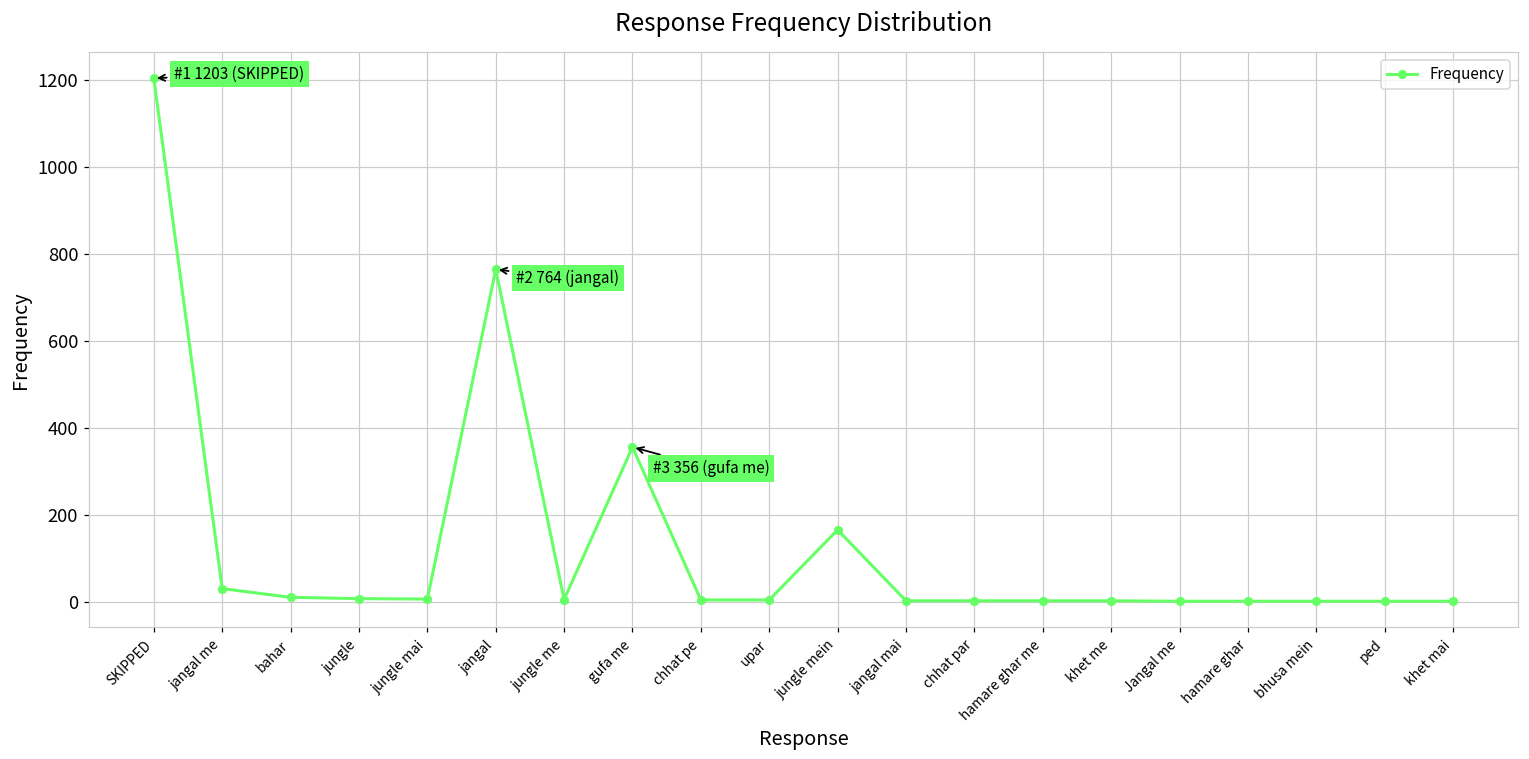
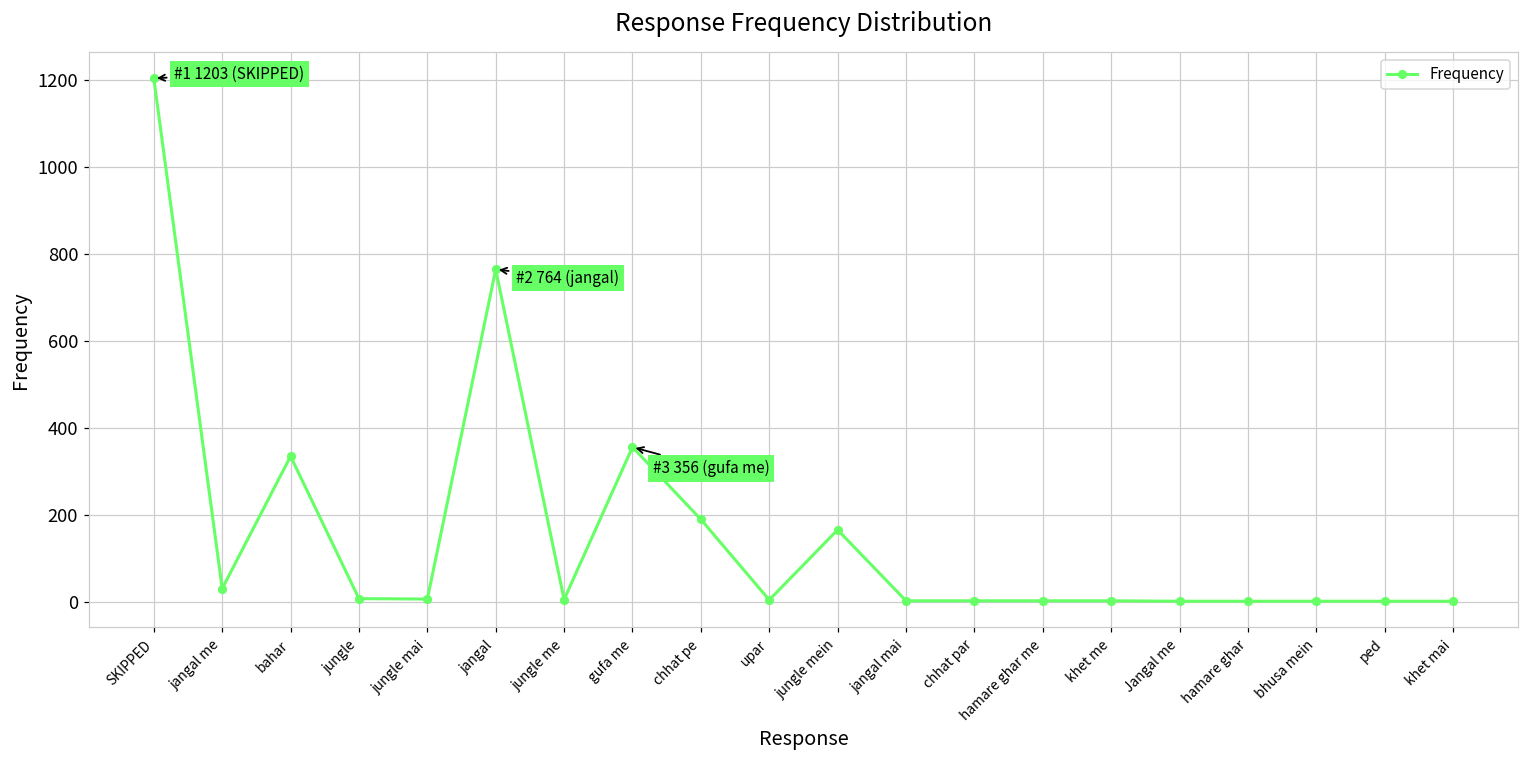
bahar: 10 -> 340
chhat pe: 10 -> 190
